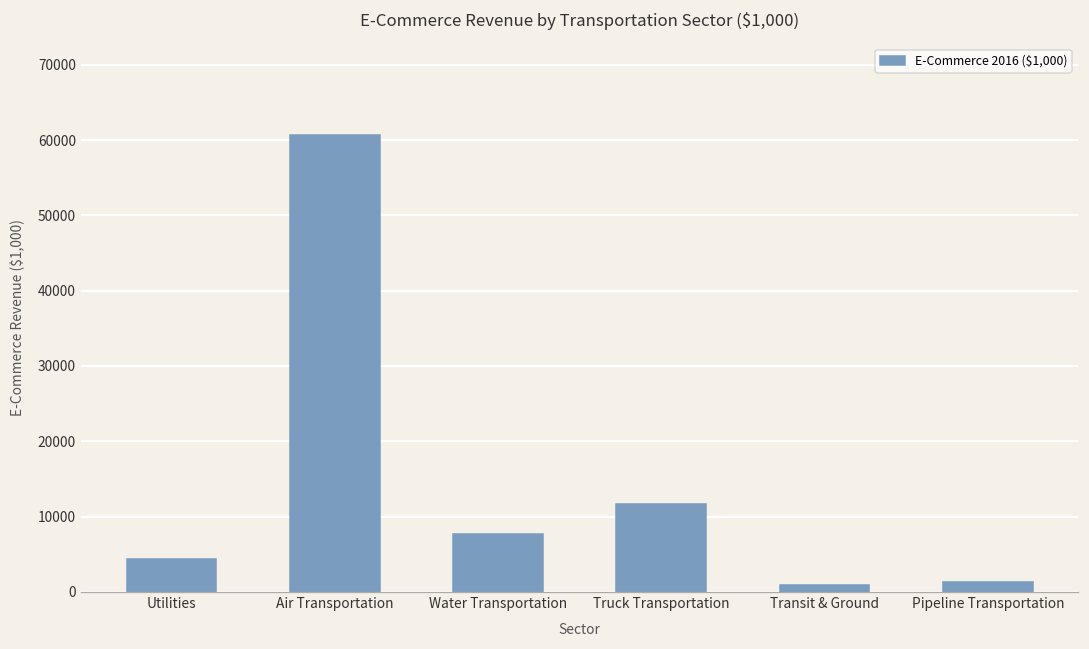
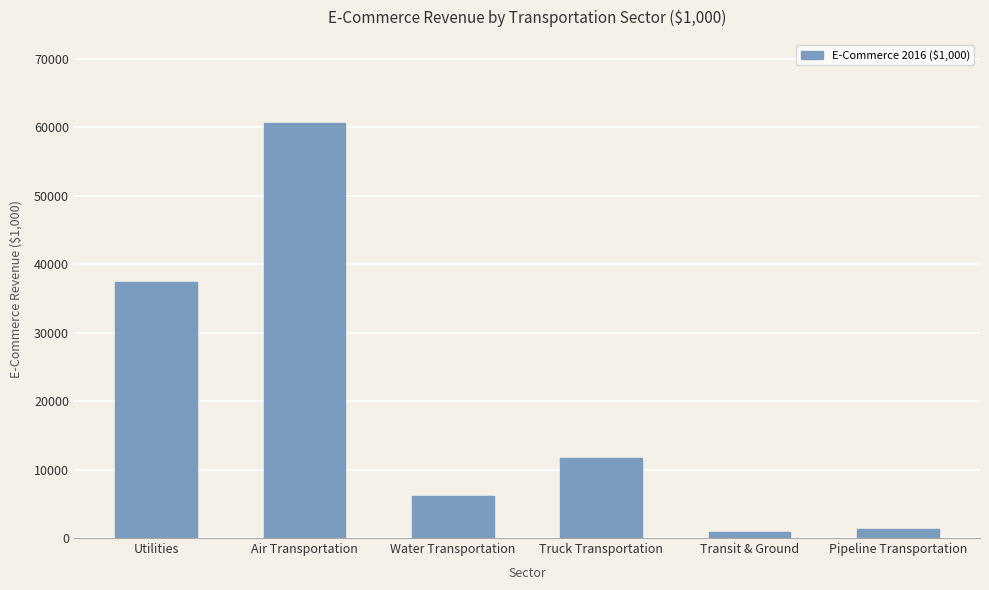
Utilities: 4000 -> 37000
Water Transportation: 8000 -> 6000
